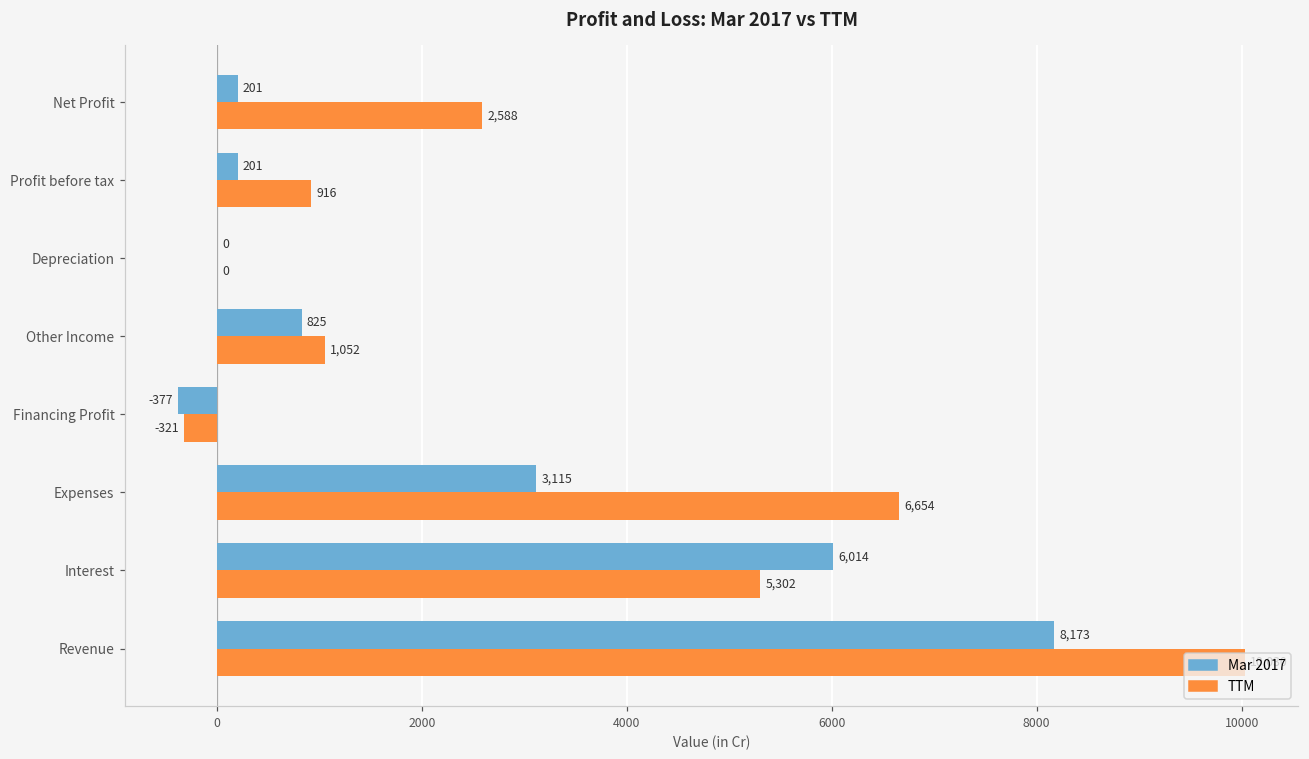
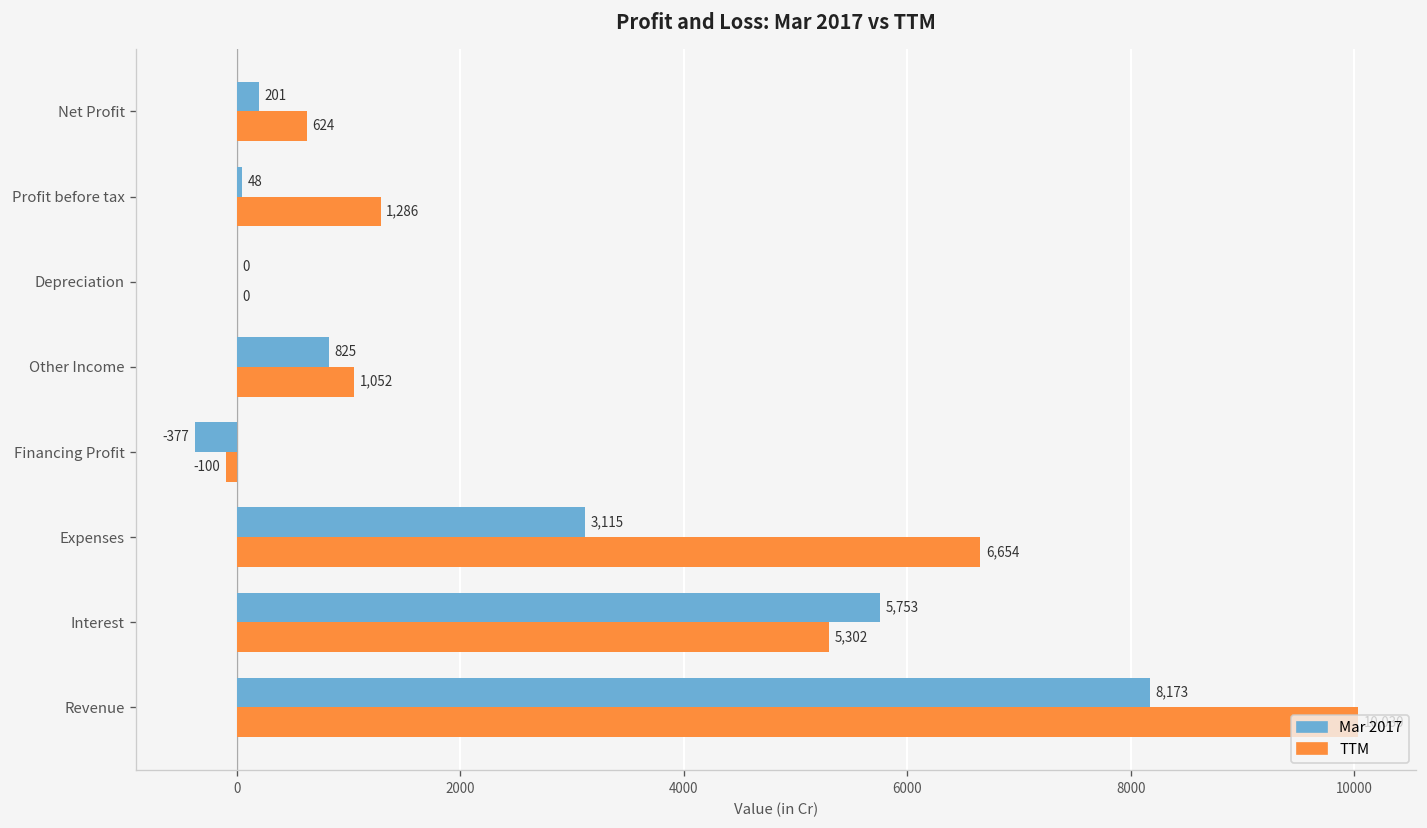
TTM, Net Profit: 2,588 -> 624
Mar 2017, Profit before tax: 201 -> 48
TTM, Profit before tax: 916 -> 1,286
TTM, Financing Profit: -321 -> -100
Mar 2017, Interest: 6,014 -> 5,753
